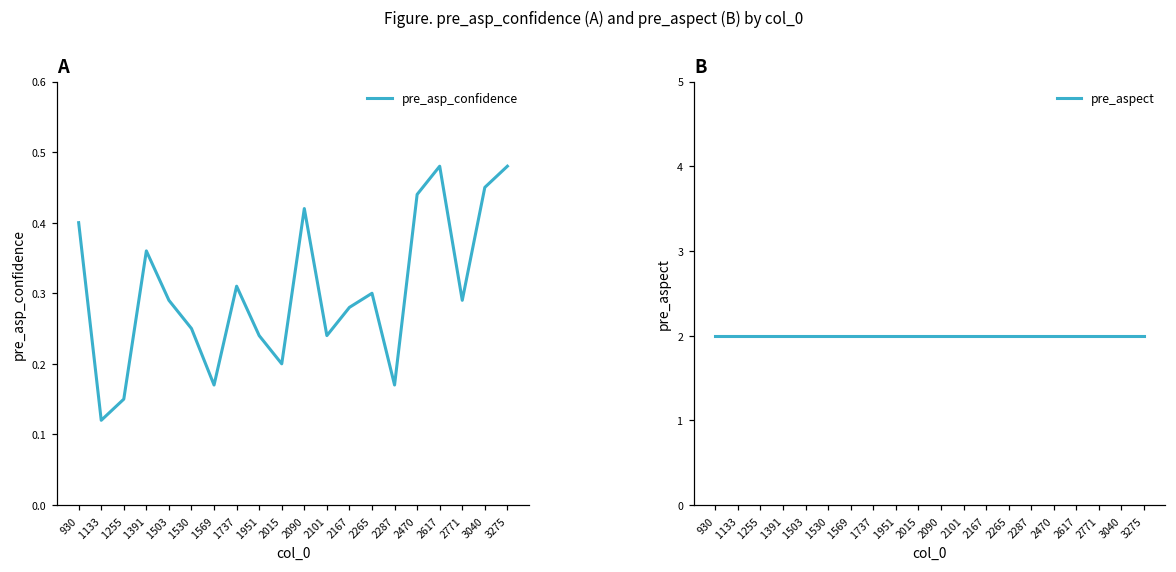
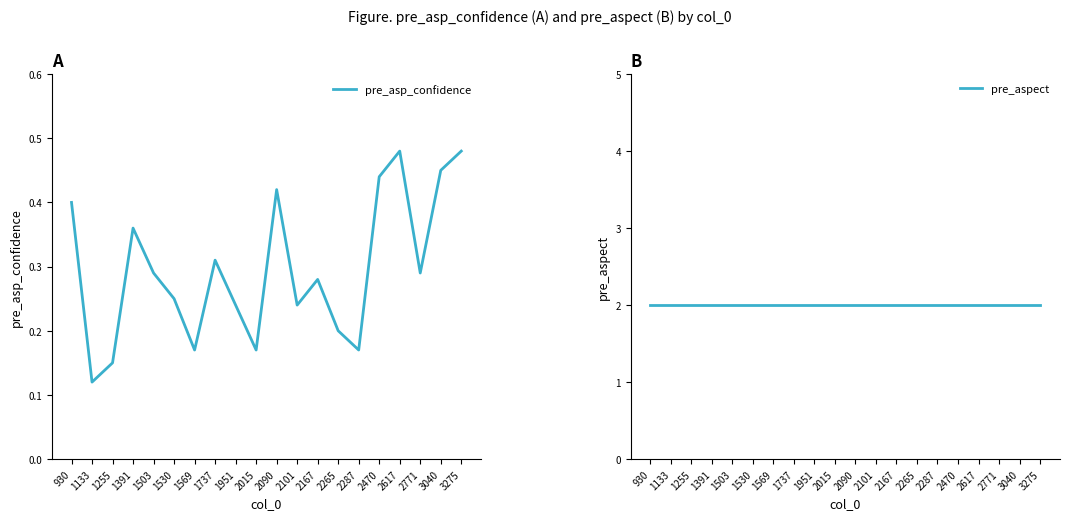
A, 2015: 0.20 -> 0.17
A, 2265: 0.3 -> 0.2
